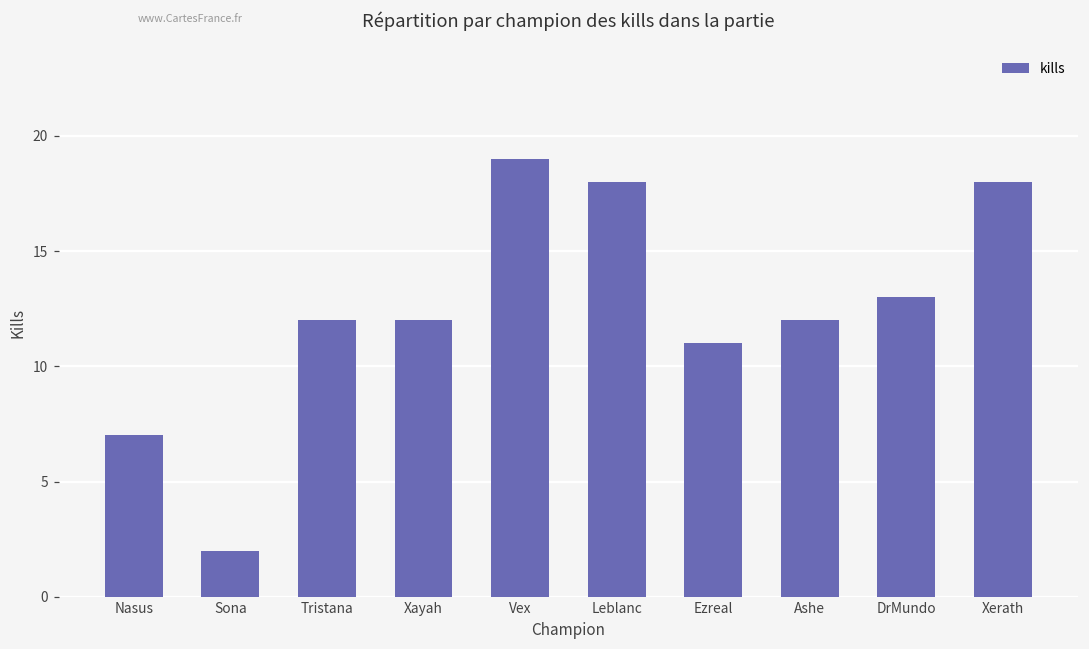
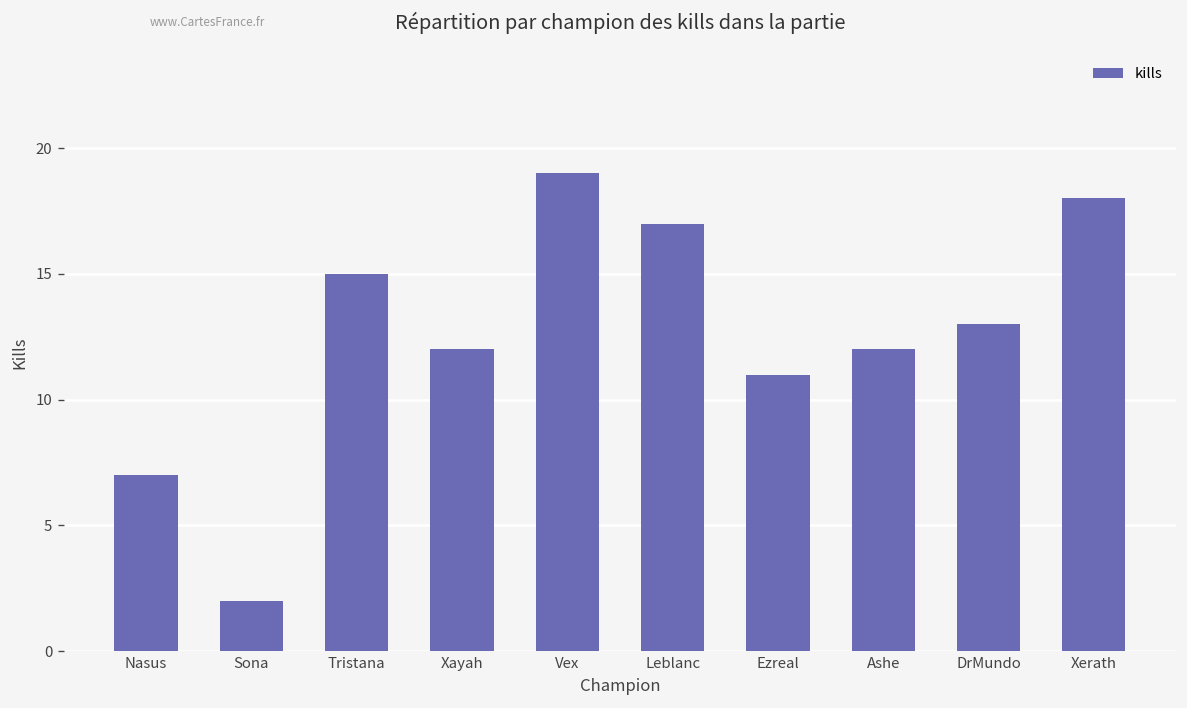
Tristana: 12 -> 15
Leblanc: 18 -> 17
